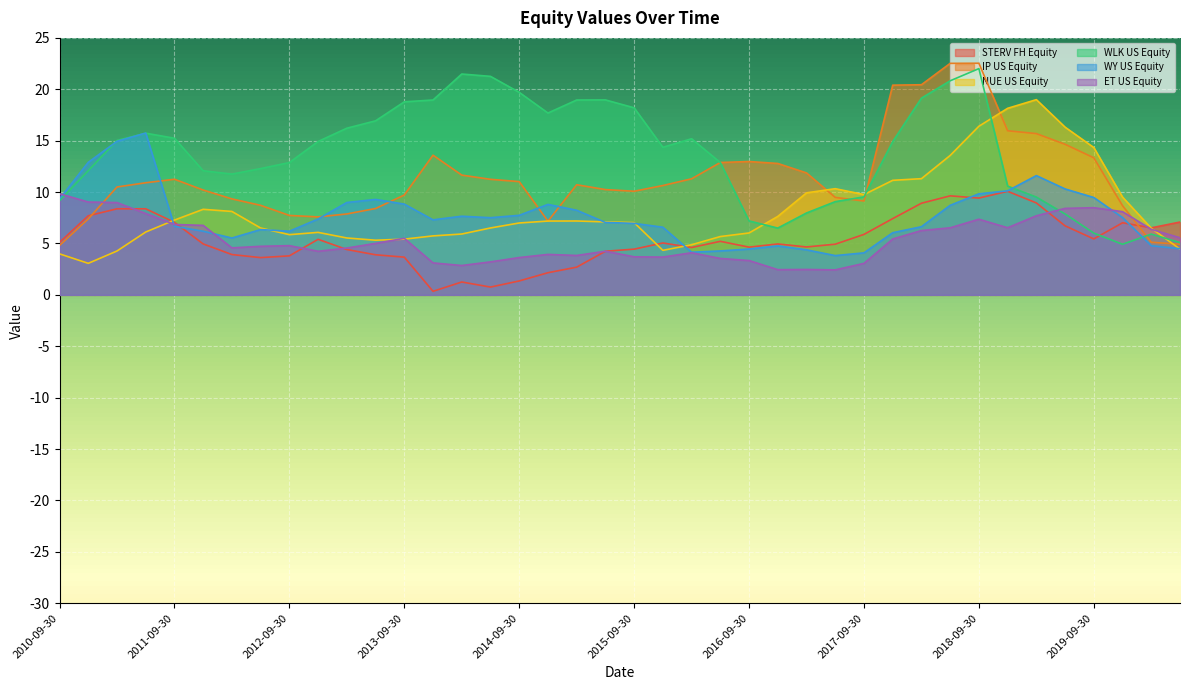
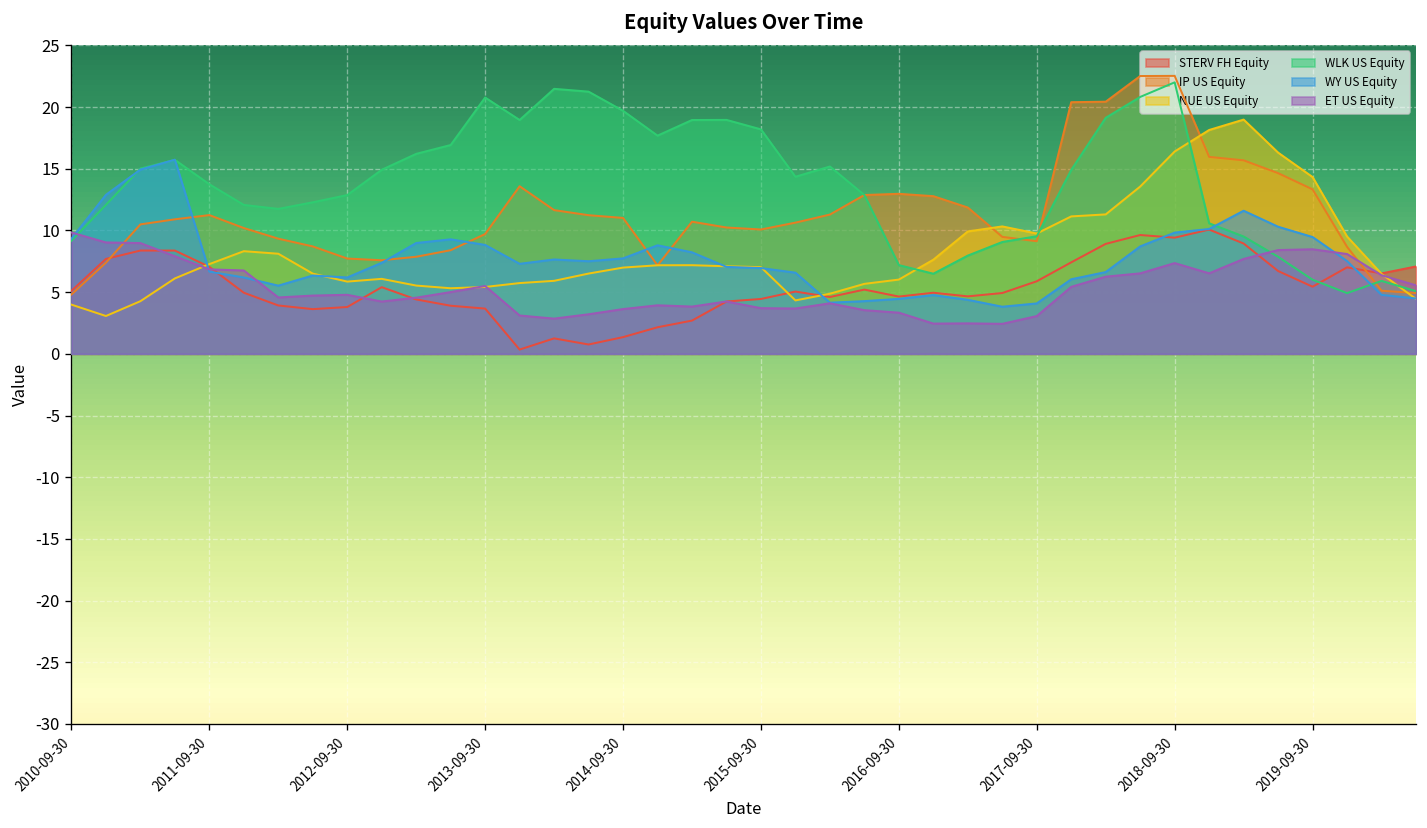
WLK US Equity, 2011-09-30: 15.2 -> 13.7
WLK US Equity, 2013-09-30: 18.8 -> 20.8
